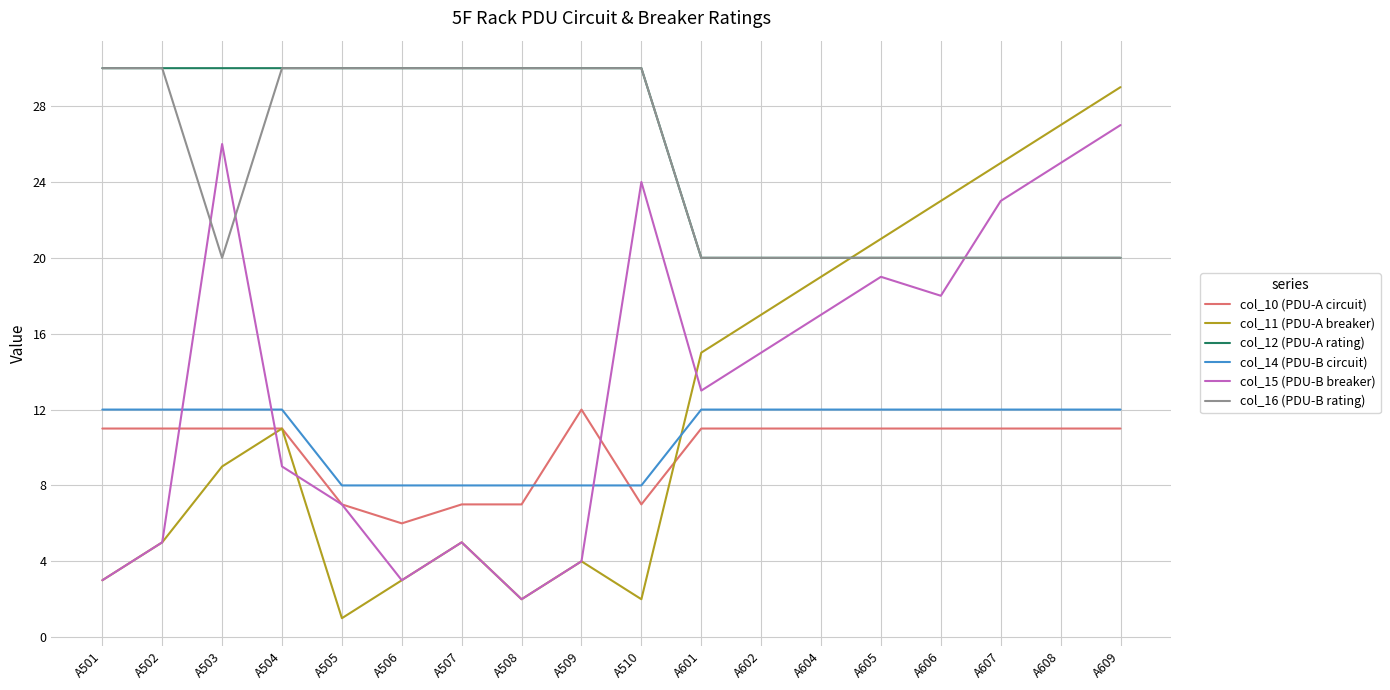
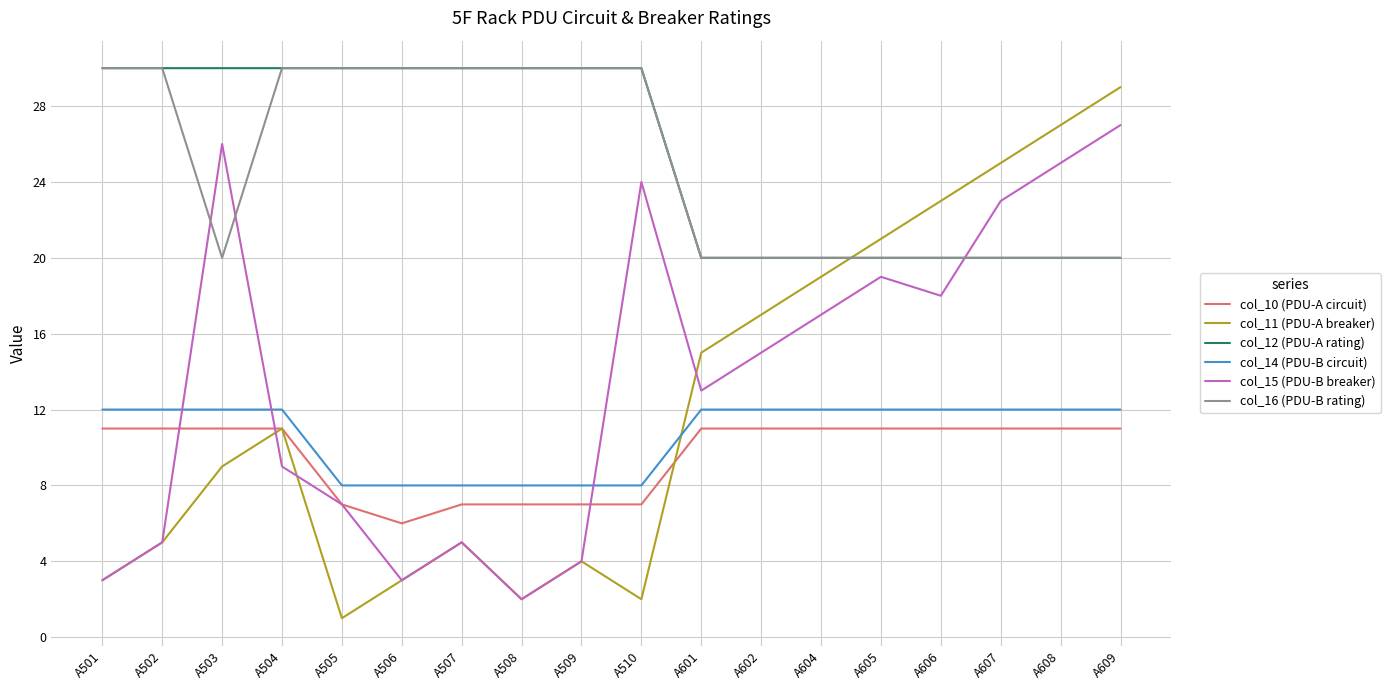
col_10 (PDU-A circuit), A509: 12 -> 7
